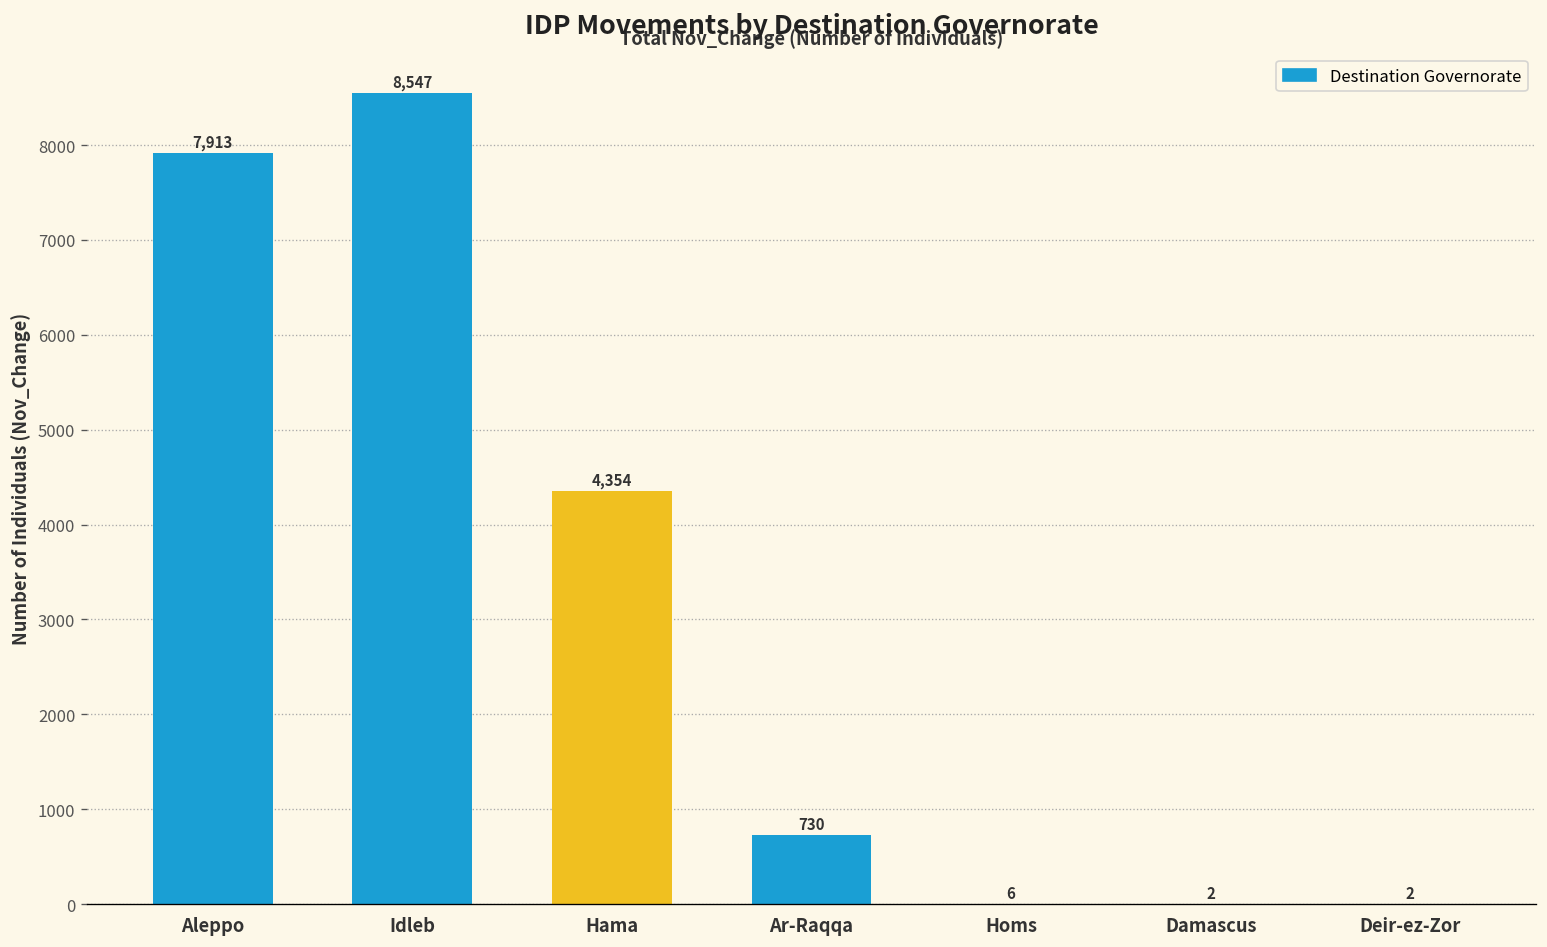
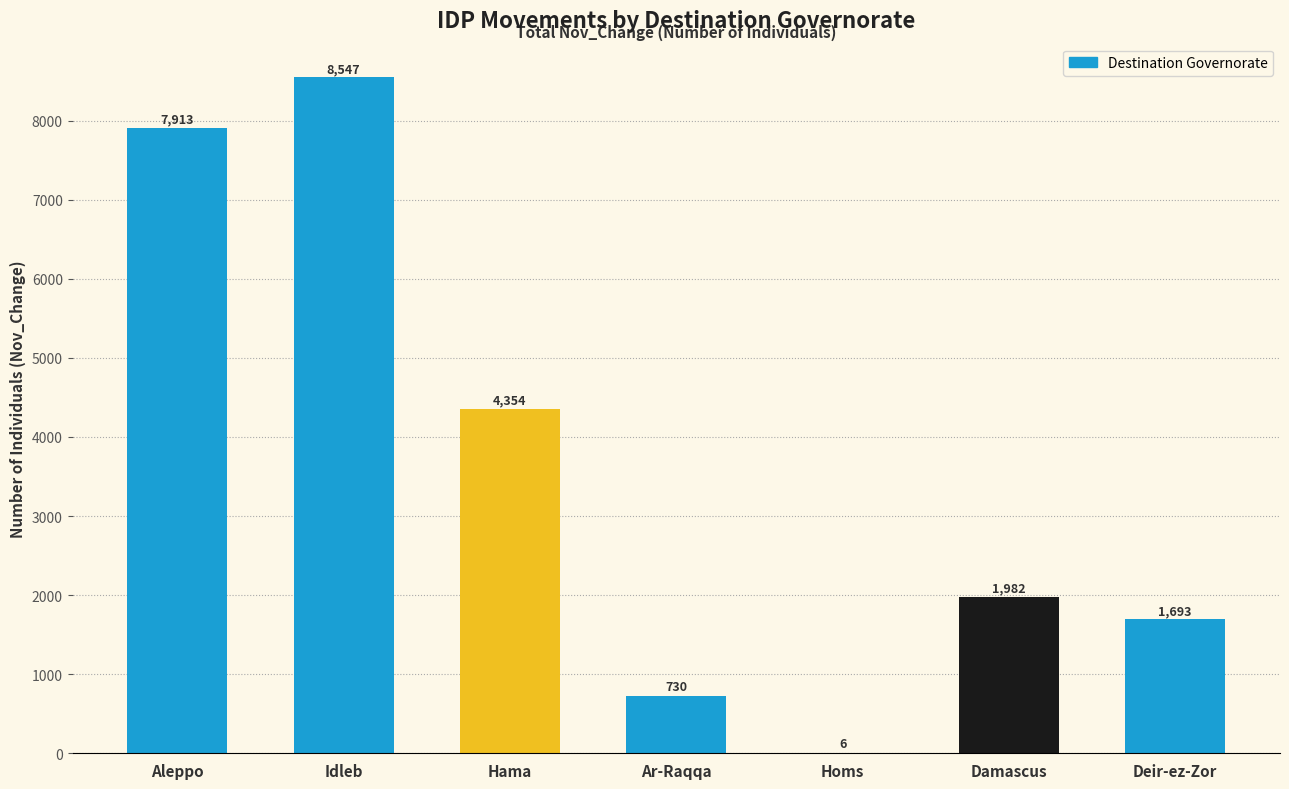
Damascus: 2 -> 1,982
Deir-ez-Zor: 2 -> 1,693
